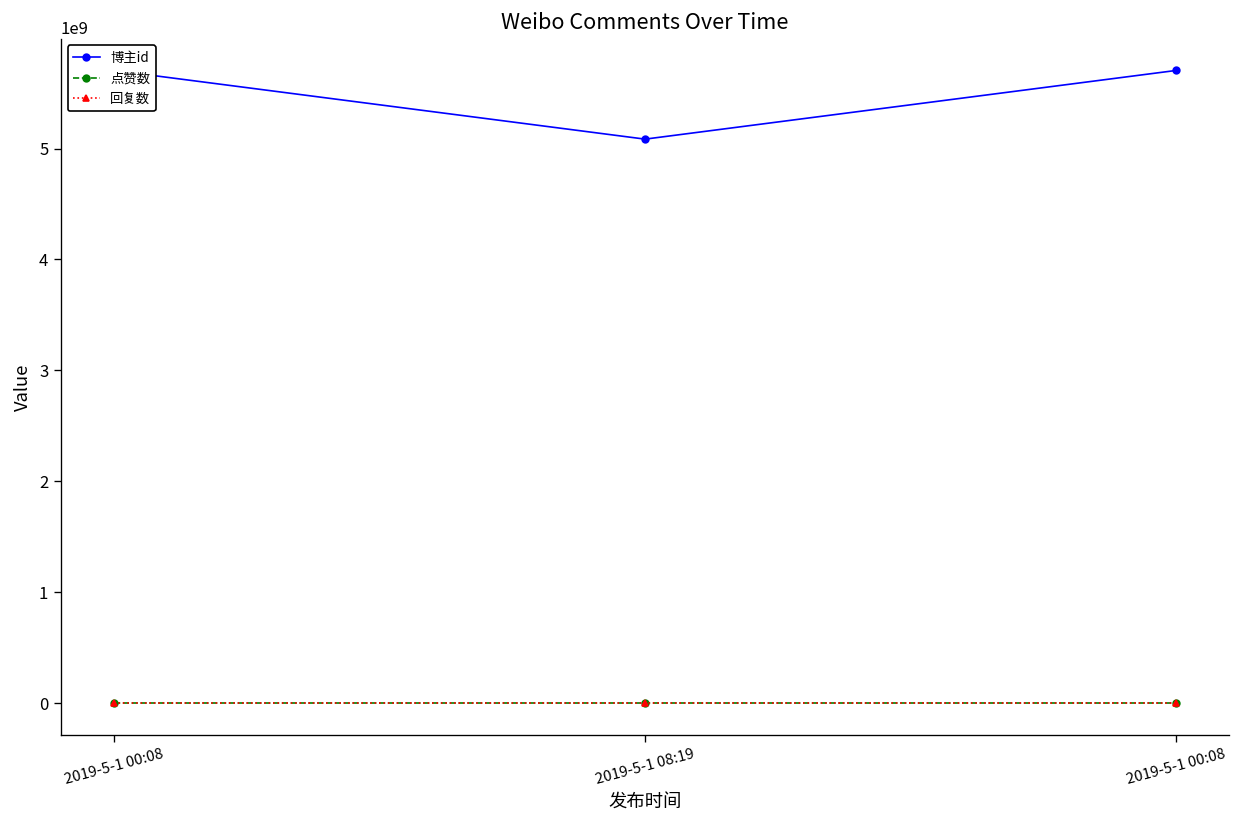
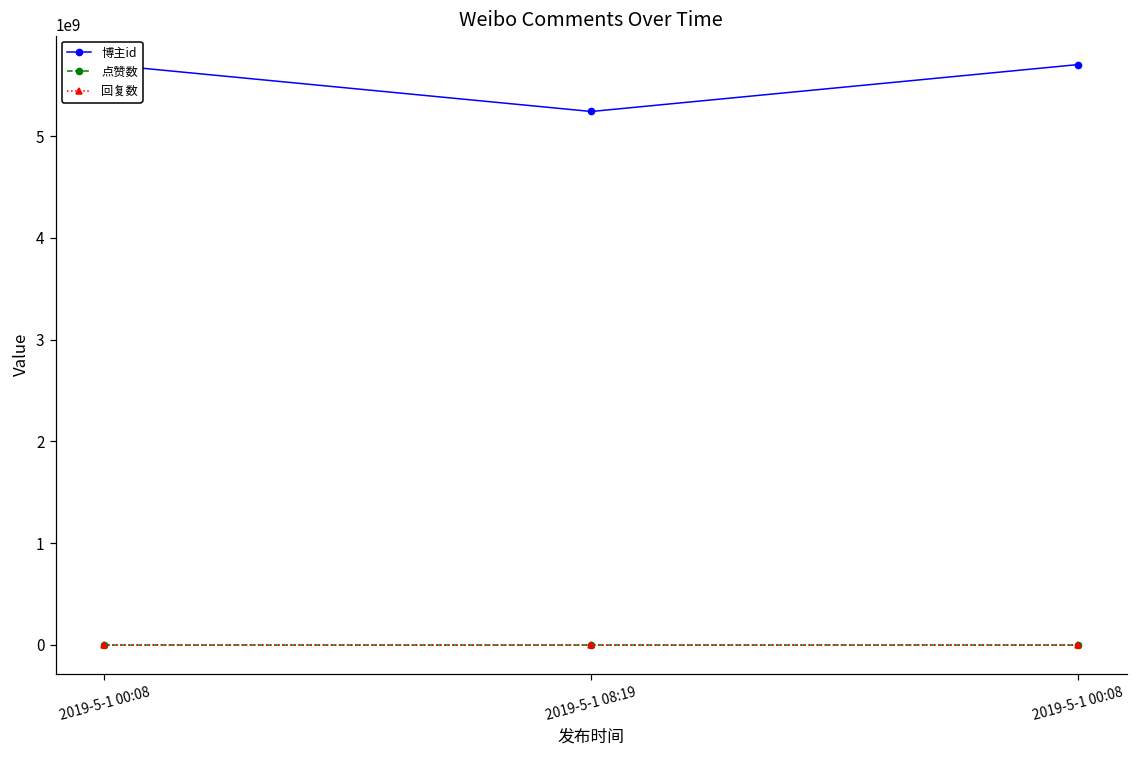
博主id, 2019-5-1 08:19: 5100000000 -> 5200000000
